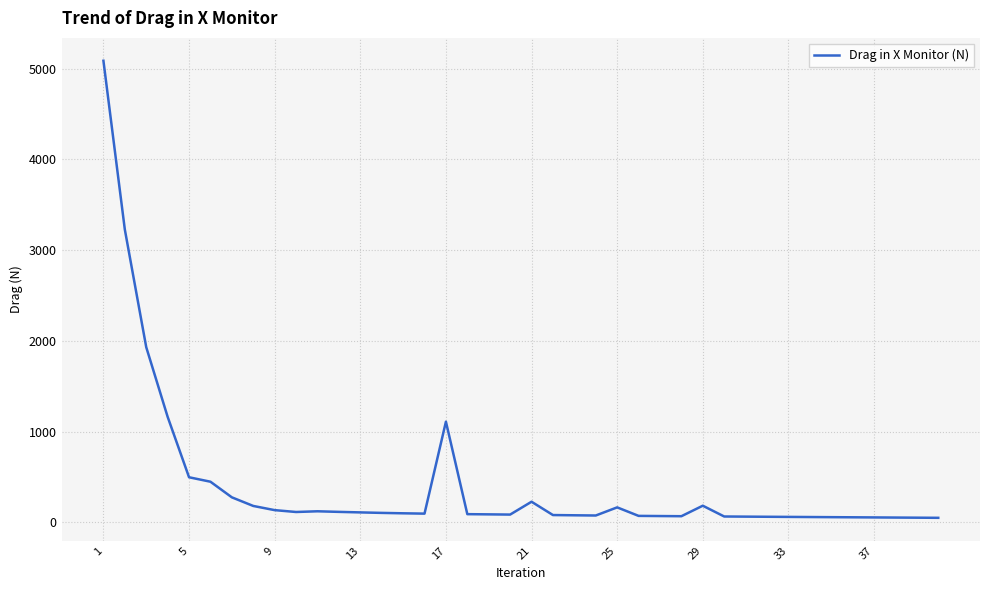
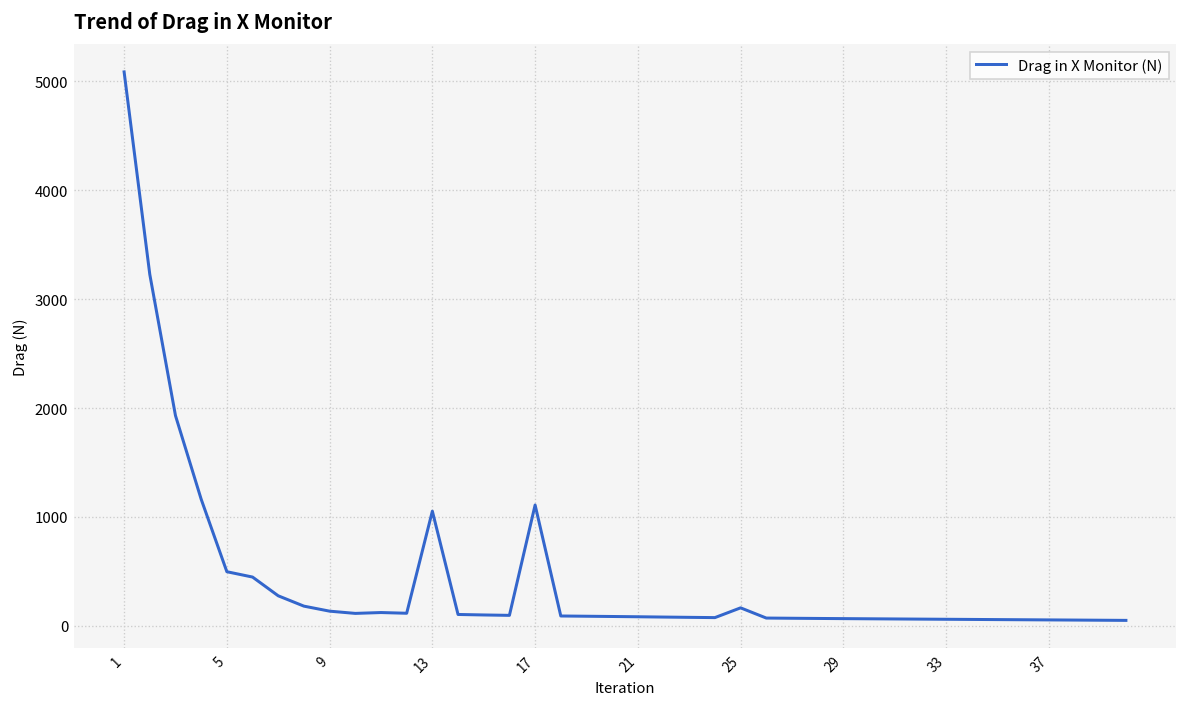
13: 100 -> 1100
21: 200 -> 100
29: 200 -> 100
